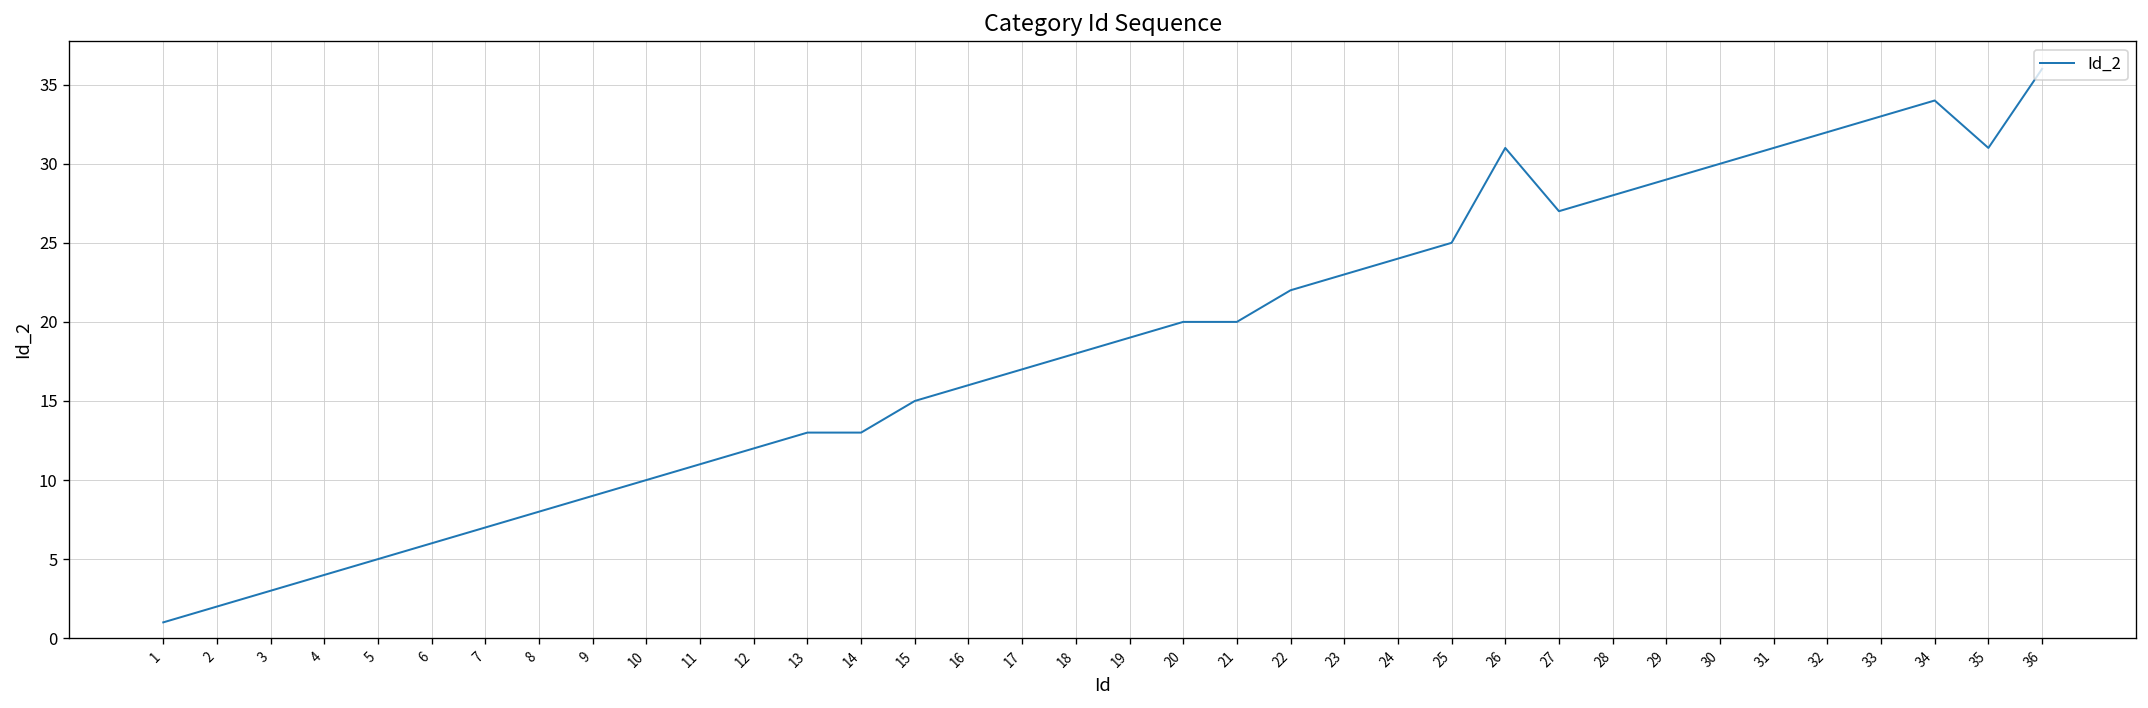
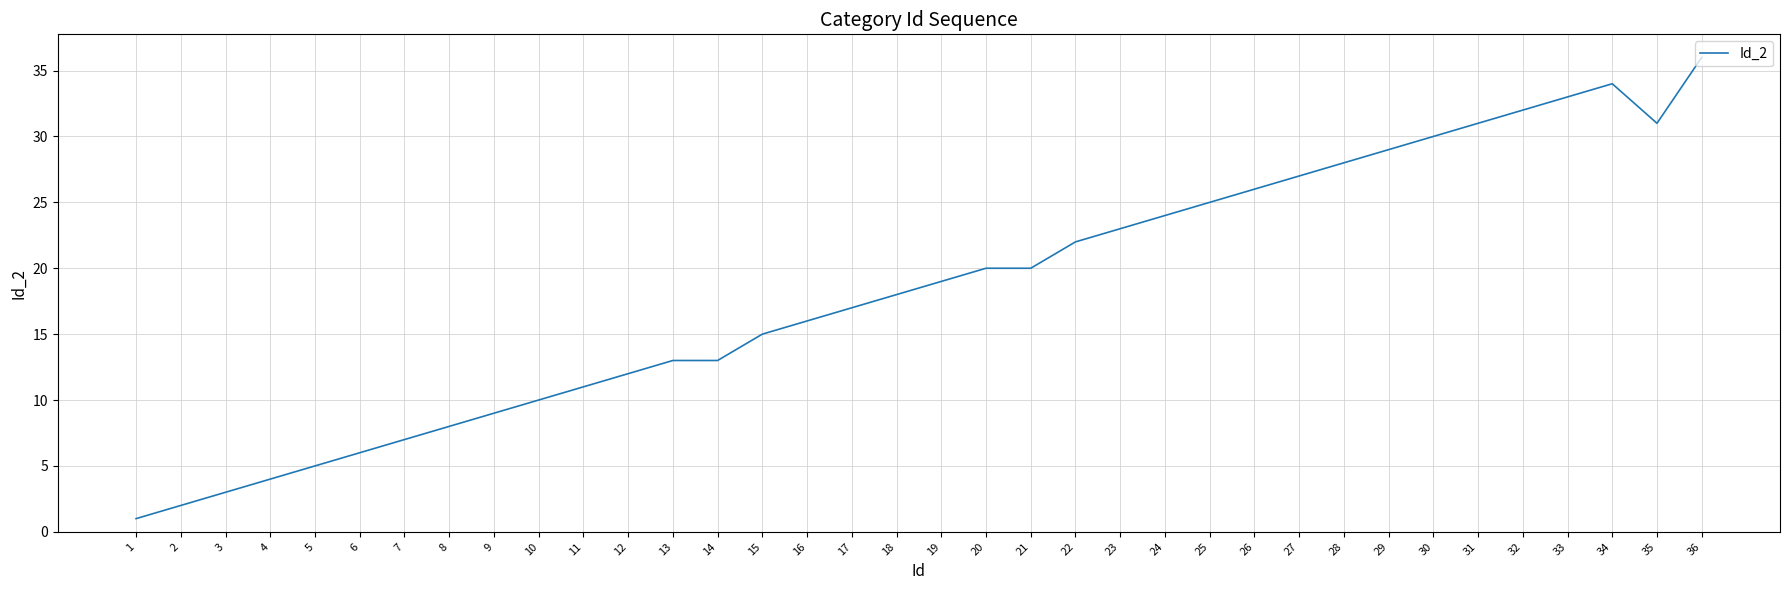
26: 31 -> 26
